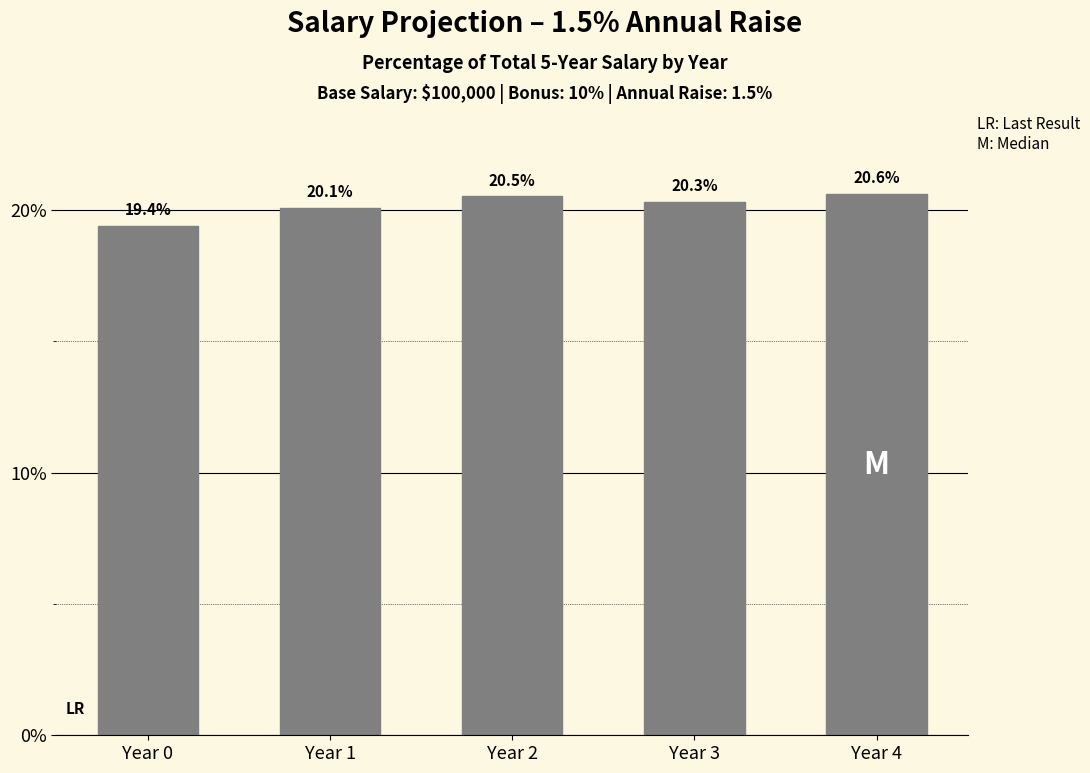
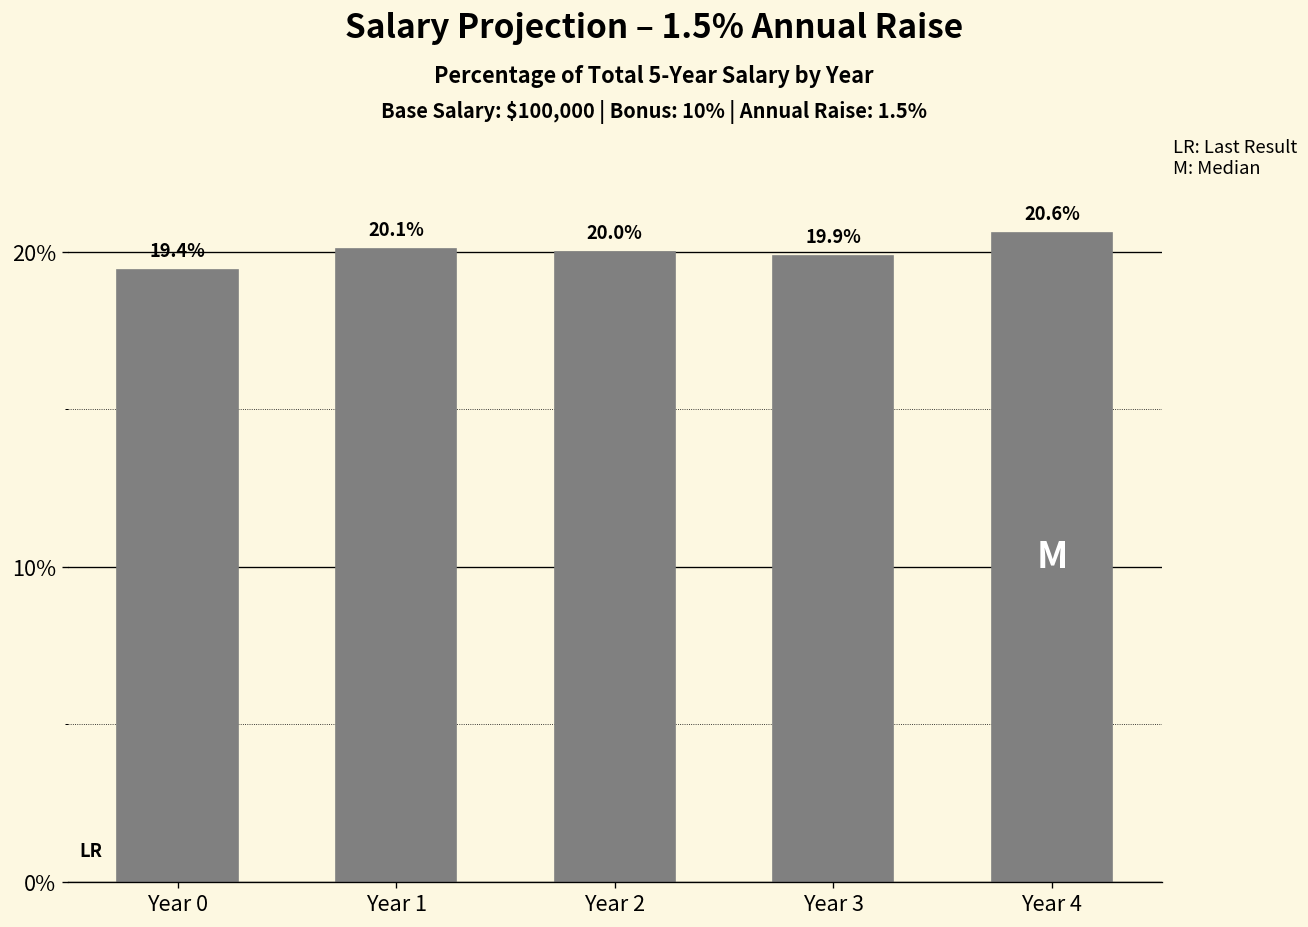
Year 2: 20.5% -> 20.0%
Year 3: 20.3% -> 19.9%
